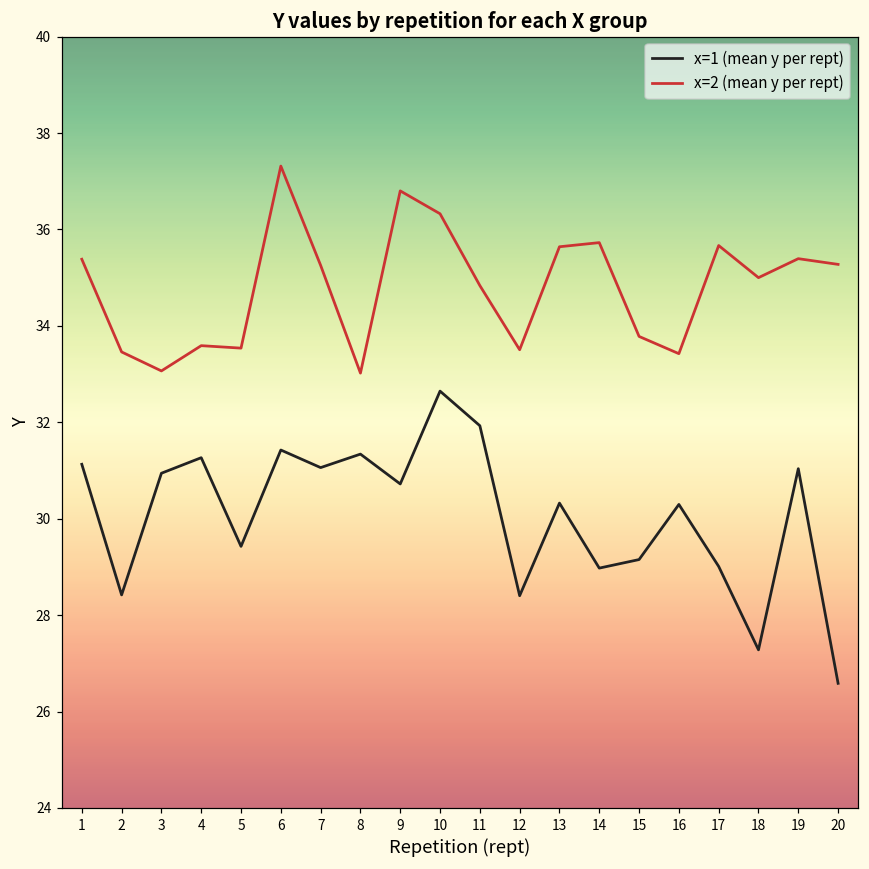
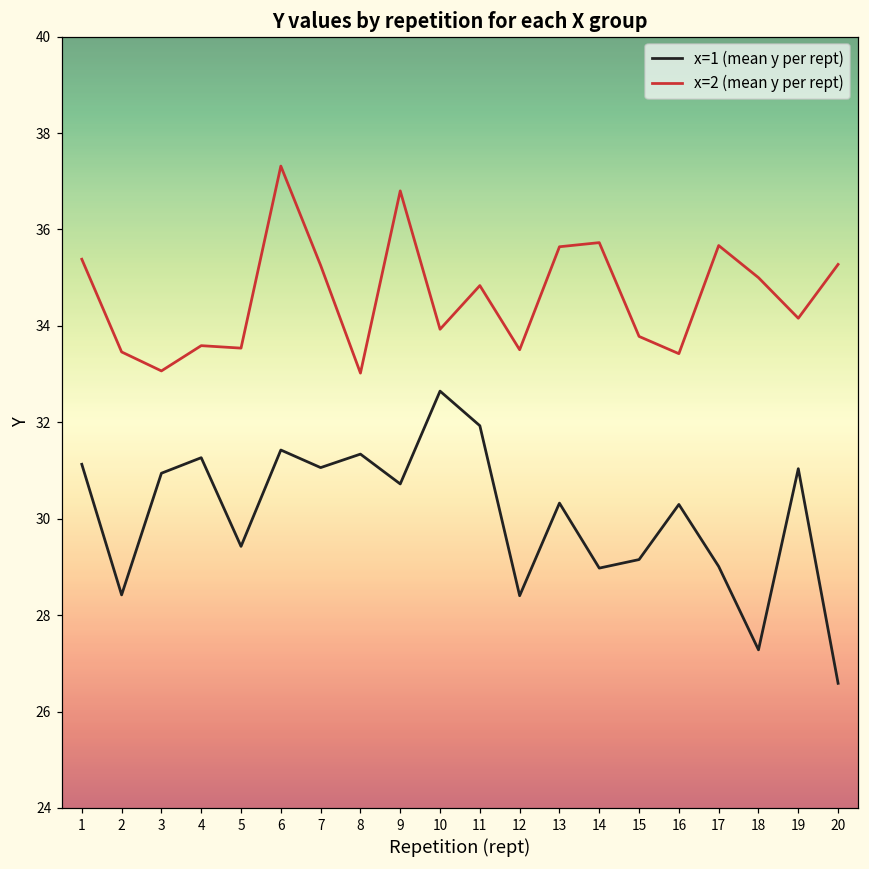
x=2 (mean y per rept), 10: 36.3 -> 33.9
x=2 (mean y per rept), 19: 35.4 -> 34.2
